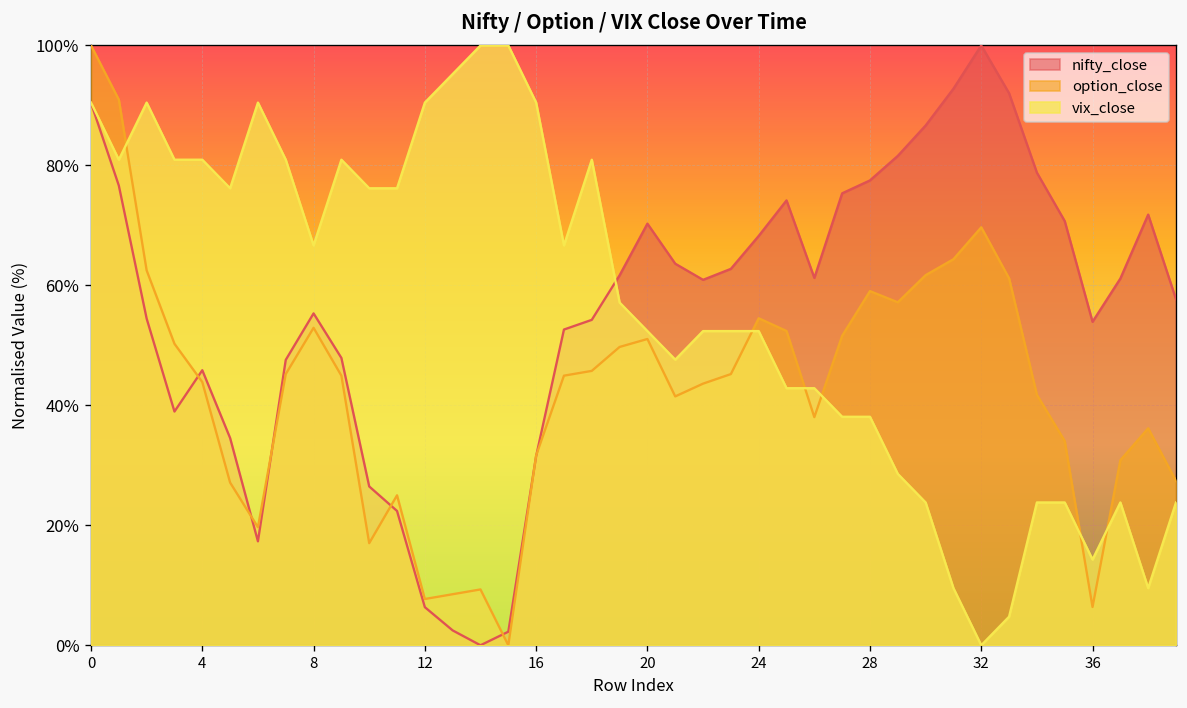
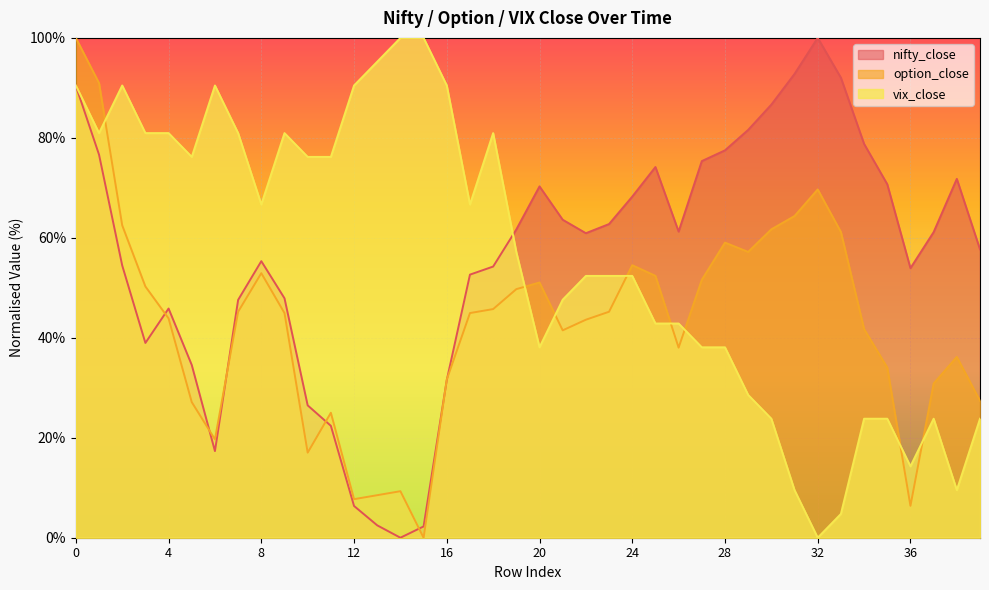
vix_close, 20: 52% -> 38%
